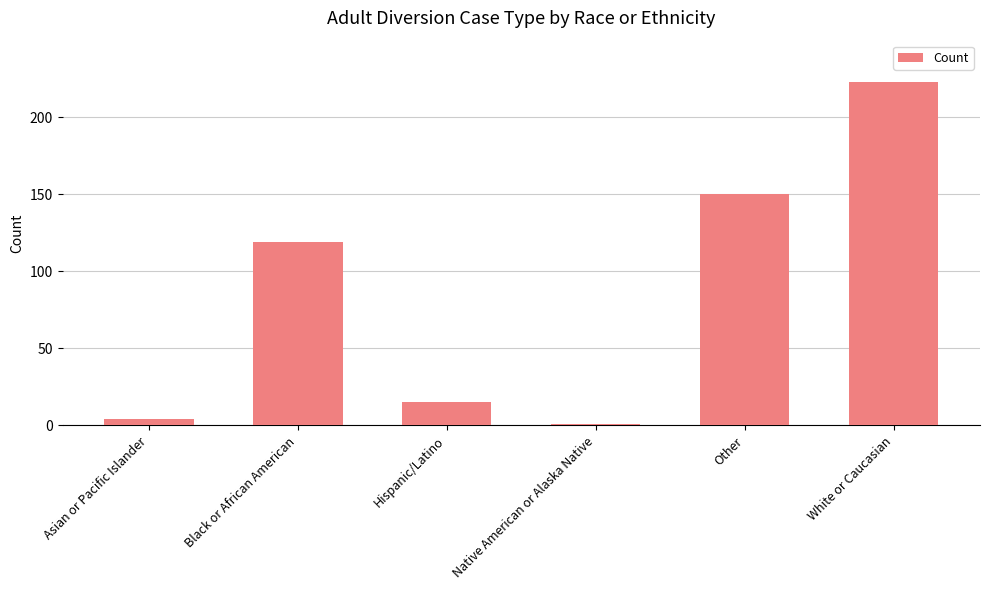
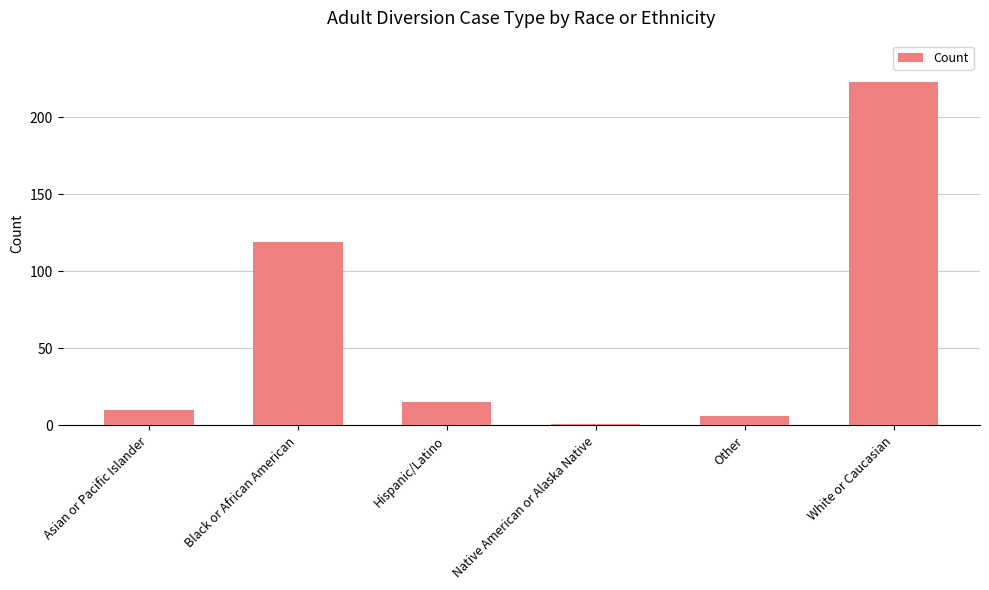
Asian or Pacific Islander: 4 -> 10
Other: 150 -> 6
